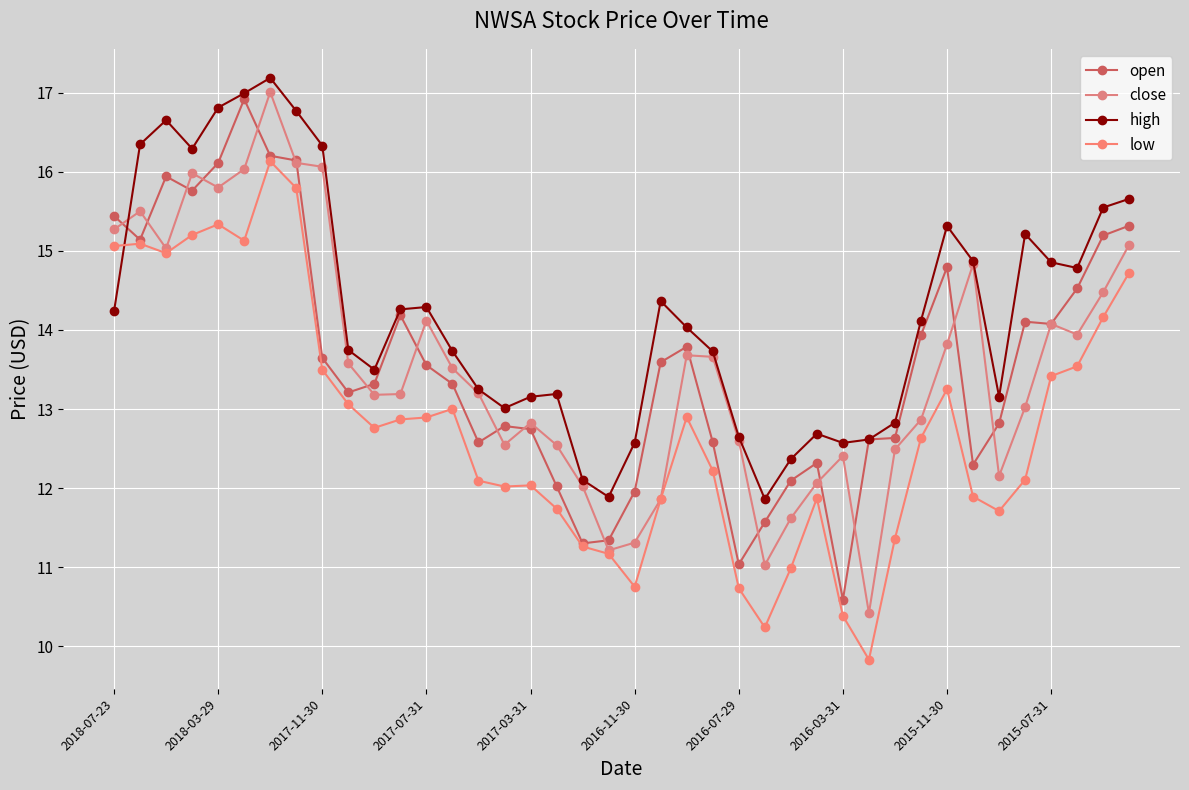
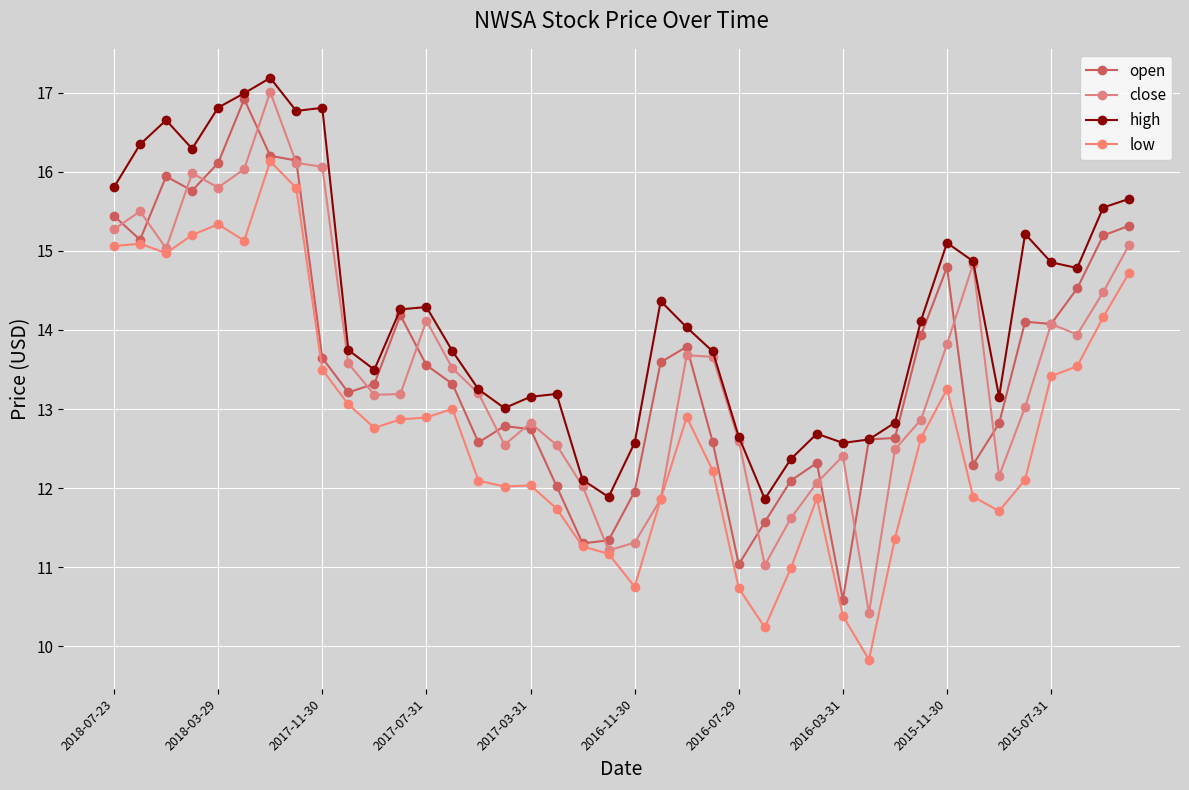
high, 2018-07-23: 14.2 -> 15.8
high, 2017-11-30: 16.3 -> 16.8
high, 2015-11-30: 15.3 -> 15.1
